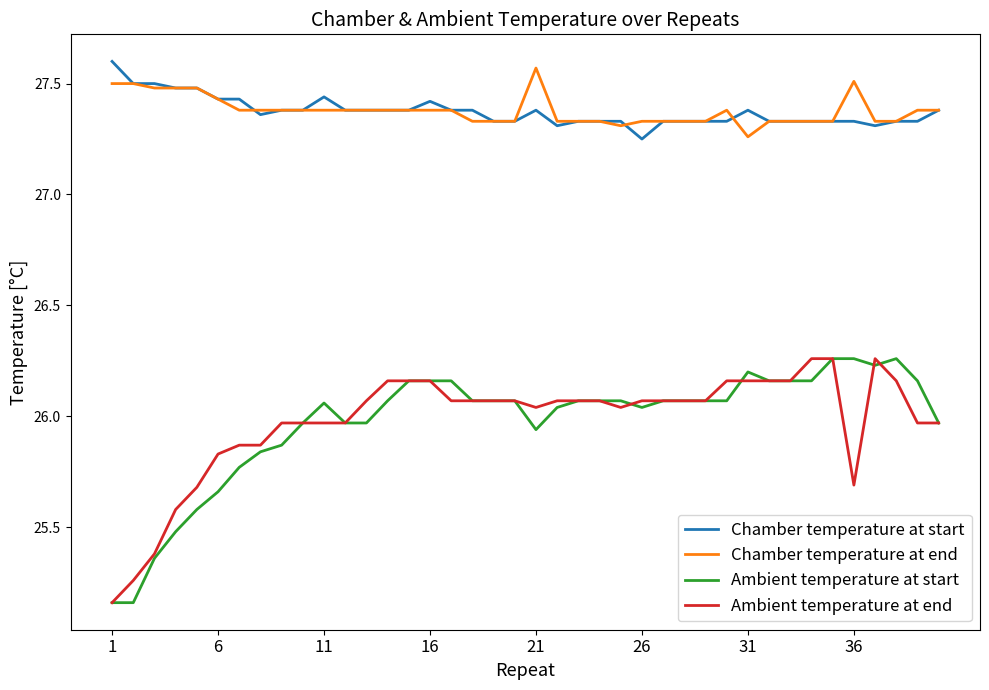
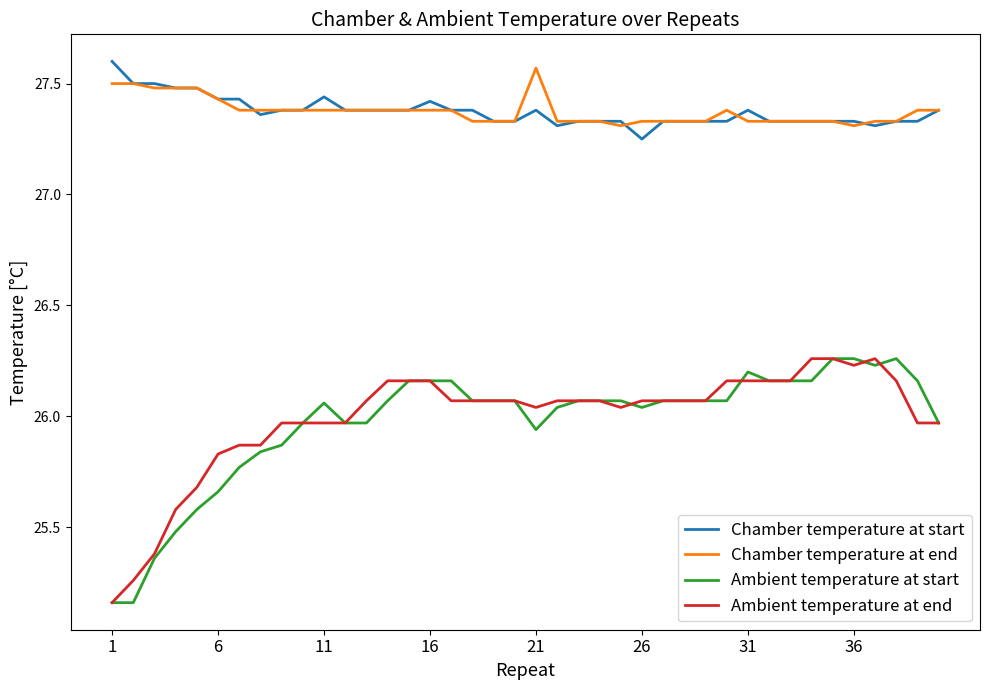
Chamber temperature at end, 31: 27.26 -> 27.33
Chamber temperature at end, 36: 27.51 -> 27.31
Ambient temperature at end, 36: 25.69 -> 26.23
